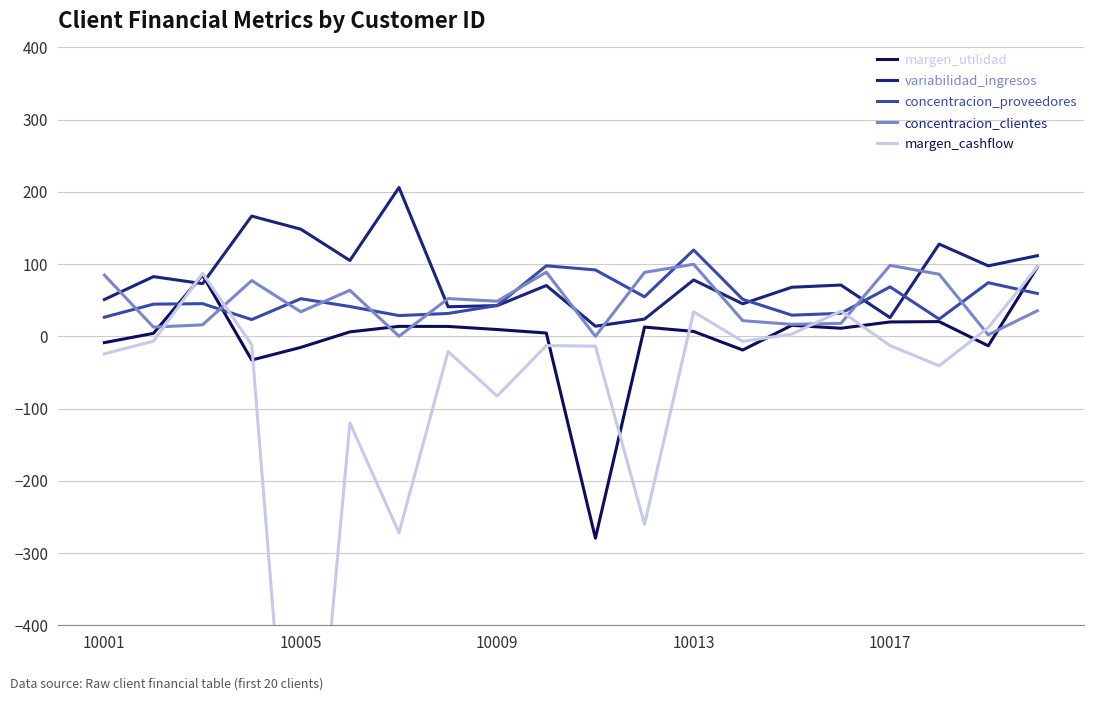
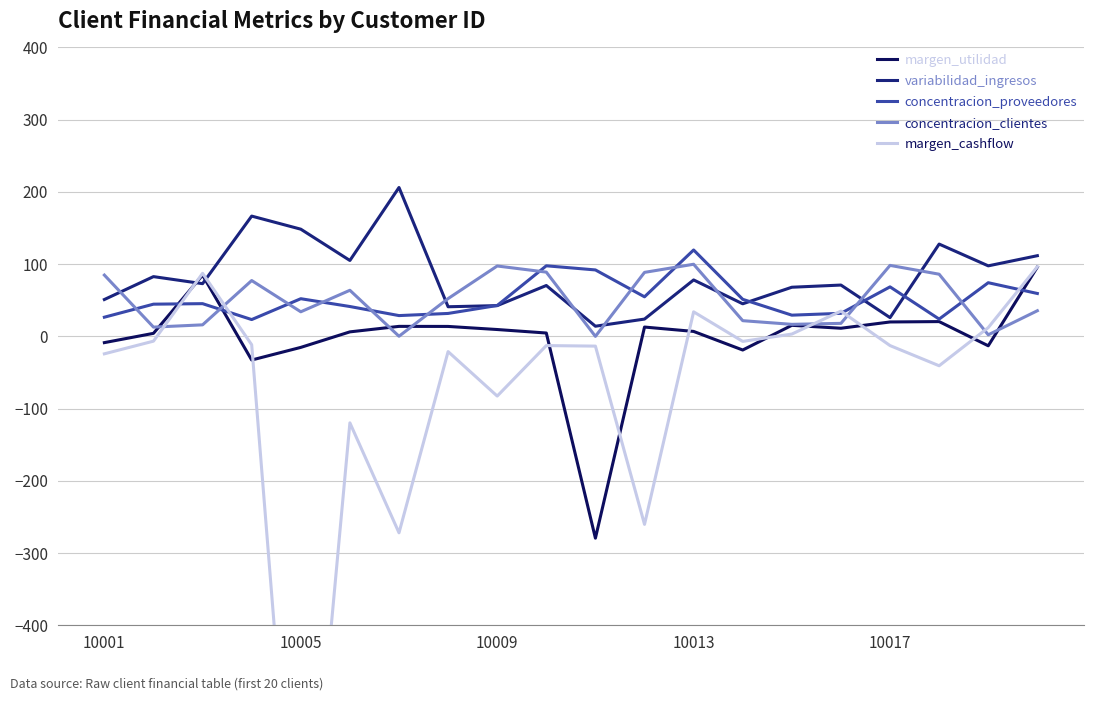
concentracion_clientes, 10009: 50 -> 100
